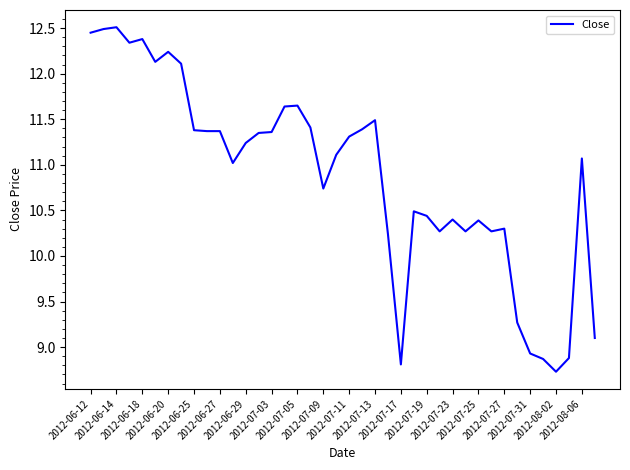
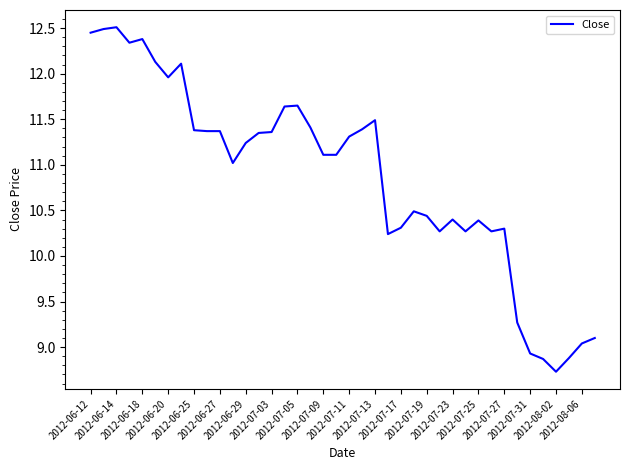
2012-06-20: 12.2 -> 12.0
2012-07-09: 10.7 -> 11.1
2012-07-17: 8.8 -> 10.3
2012-08-06: 11.1 -> 9.0
